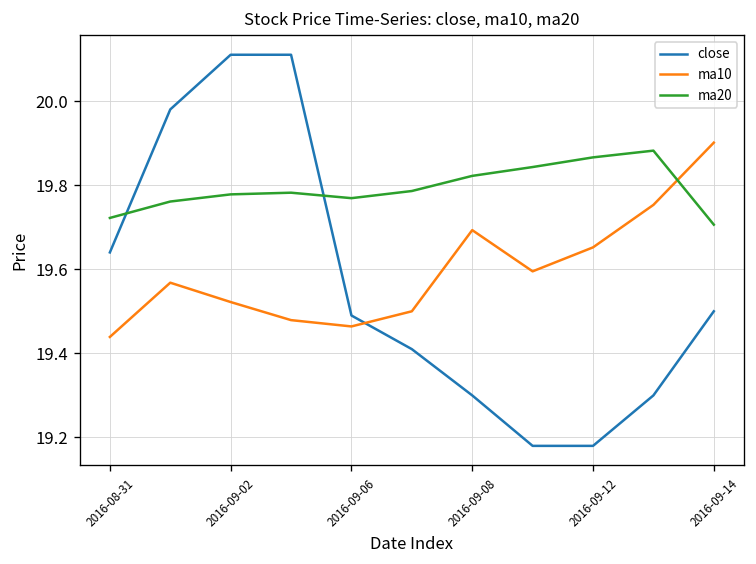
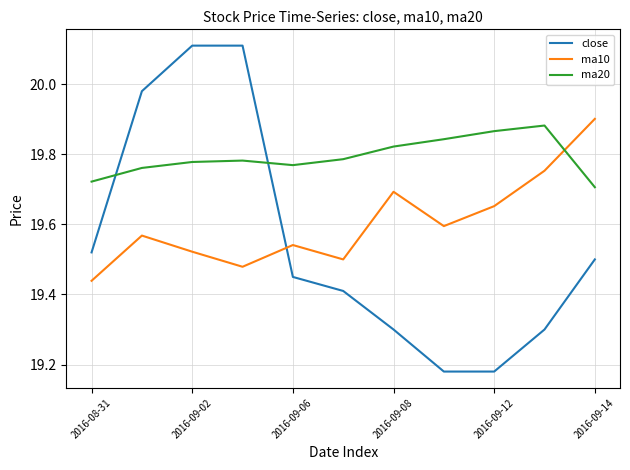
close, 2016-08-31: 19.64 -> 19.52
close, 2016-09-06: 19.49 -> 19.45
ma10, 2016-09-06: 19.46 -> 19.54
